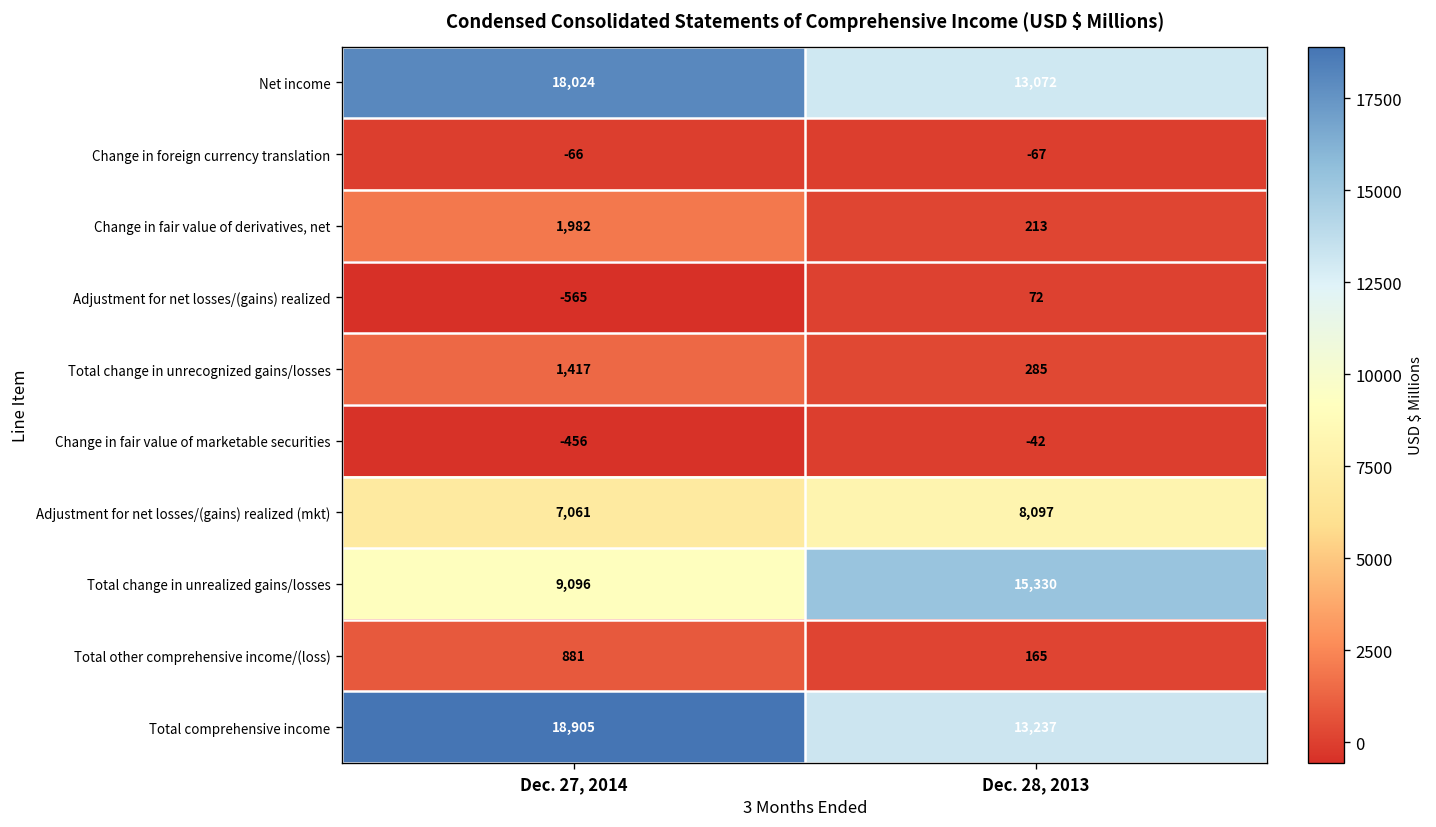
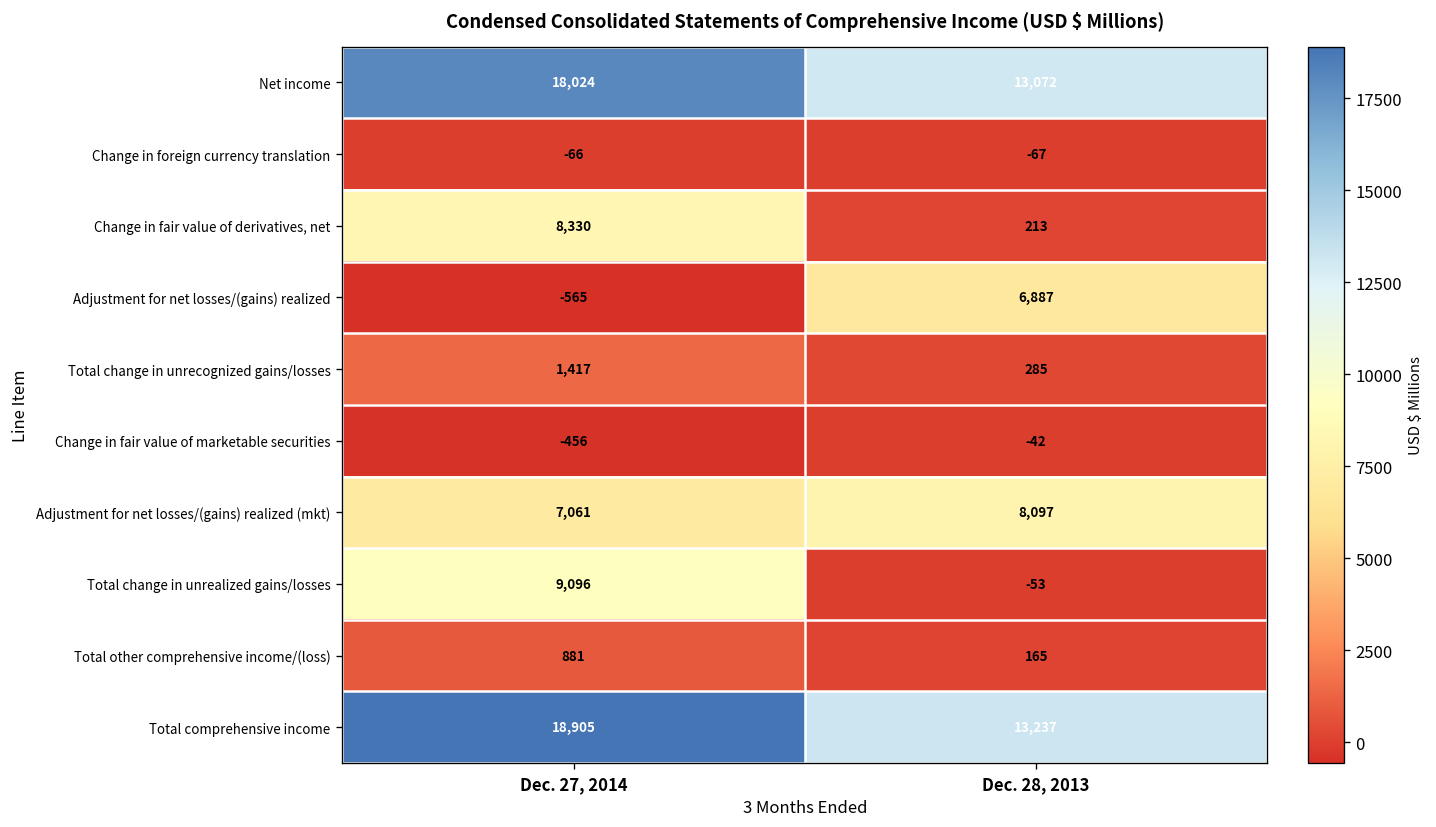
Change in fair value of derivatives, net, Dec. 27, 2014: 1,982 -> 8,330
Adjustment for net losses/(gains) realized, Dec. 28, 2013: 72 -> 6,887
Total change in unrealized gains/losses, Dec. 28, 2013: 15,330 -> -53
